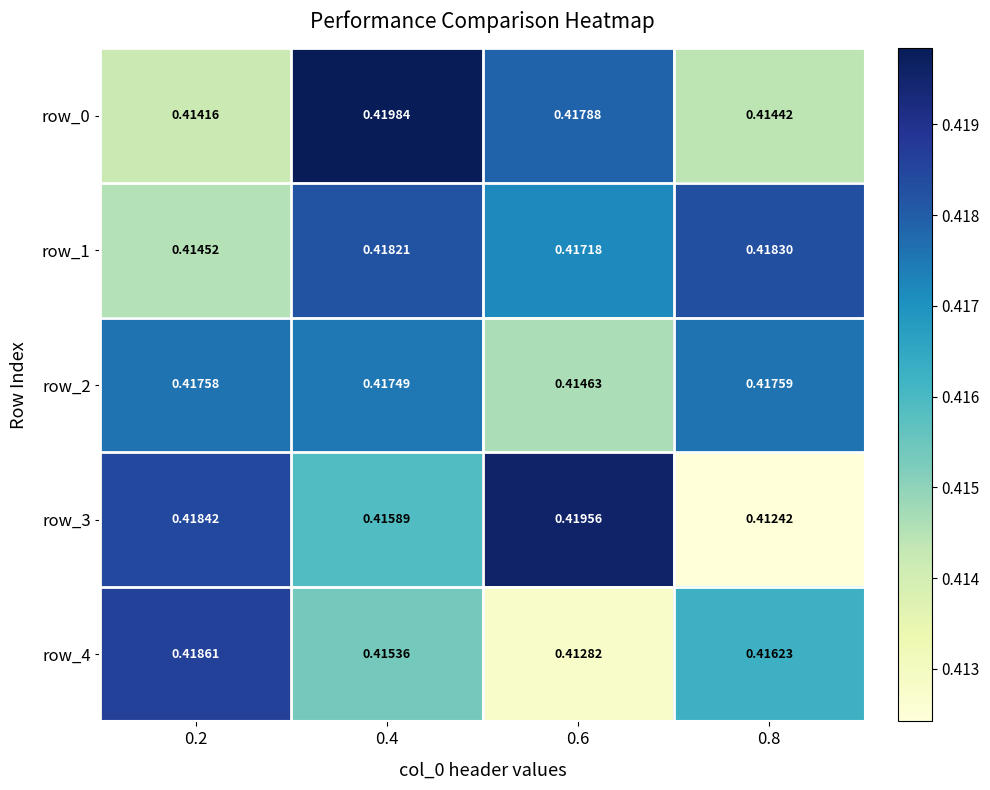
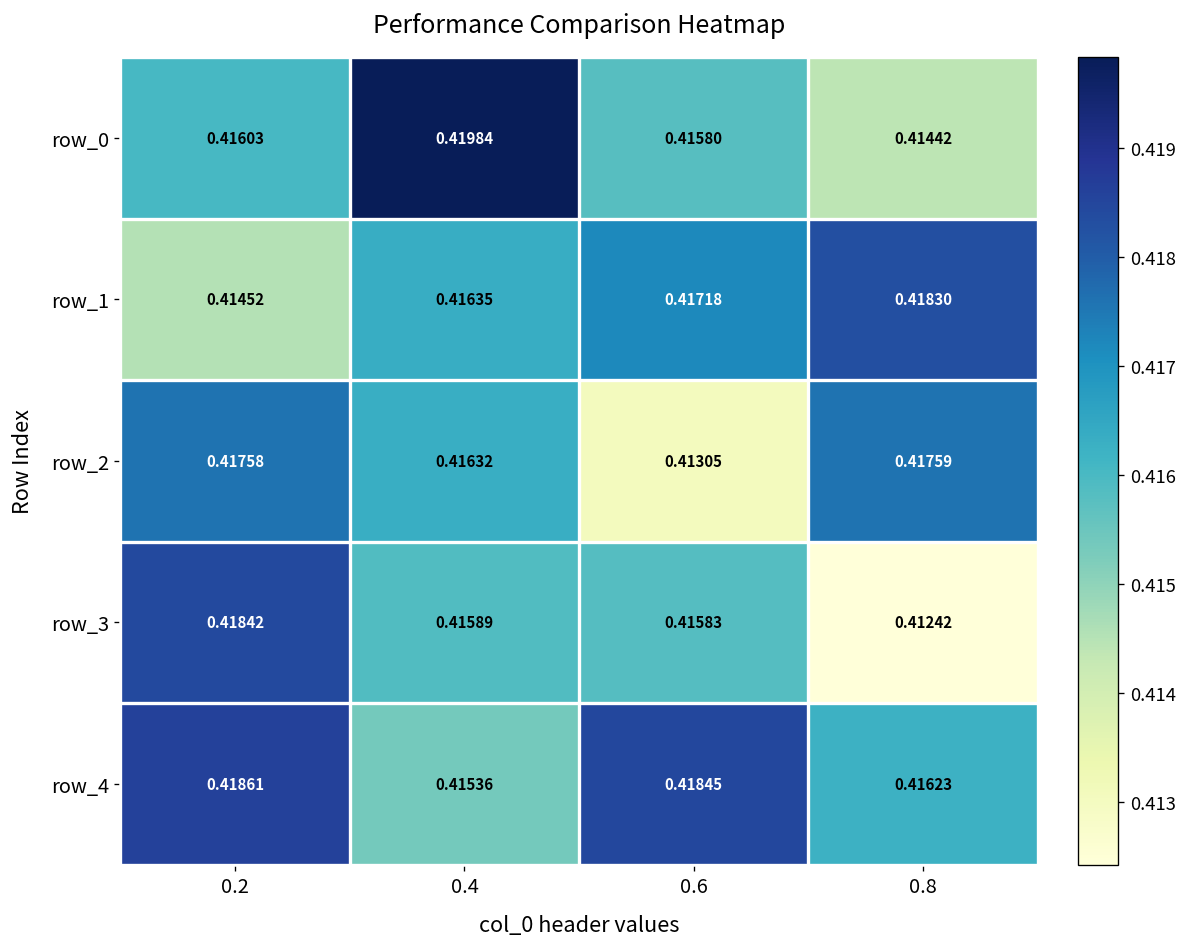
row_0, 0.2: 0.41416 -> 0.41603
row_0, 0.6: 0.41788 -> 0.41580
row_1, 0.4: 0.41821 -> 0.41635
row_2, 0.4: 0.41749 -> 0.41632
row_2, 0.6: 0.41463 -> 0.41305
row_3, 0.6: 0.41956 -> 0.41583
row_4, 0.6: 0.41282 -> 0.41845
